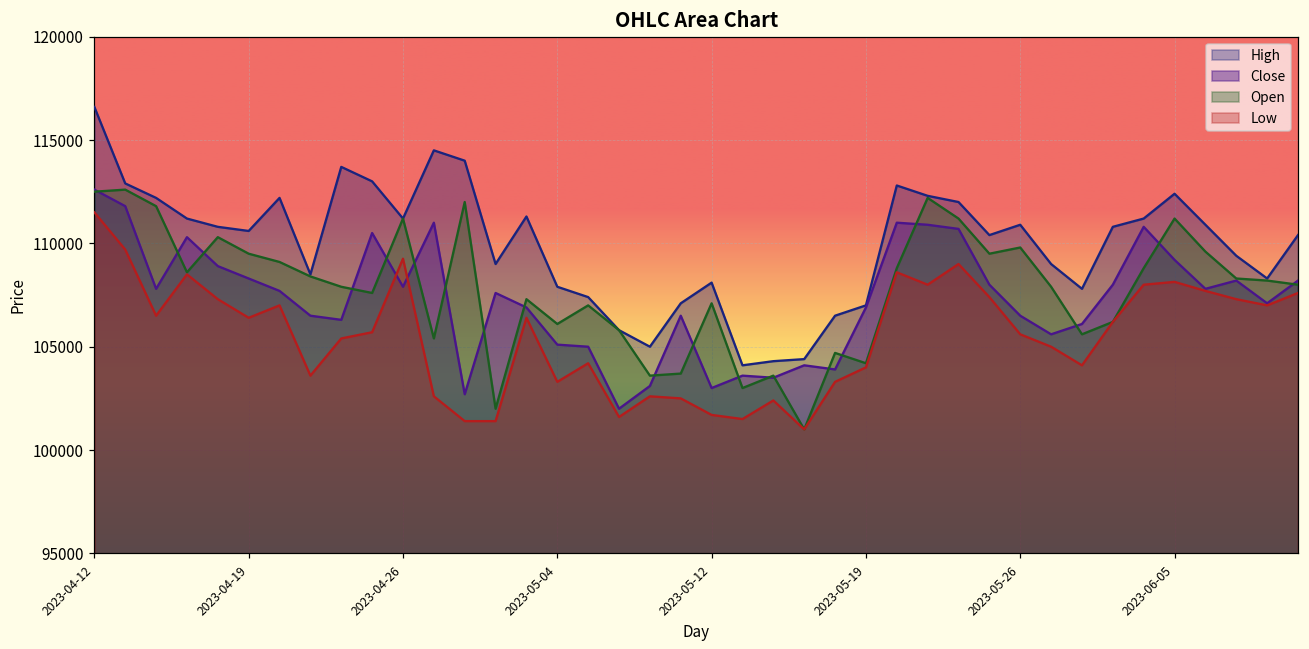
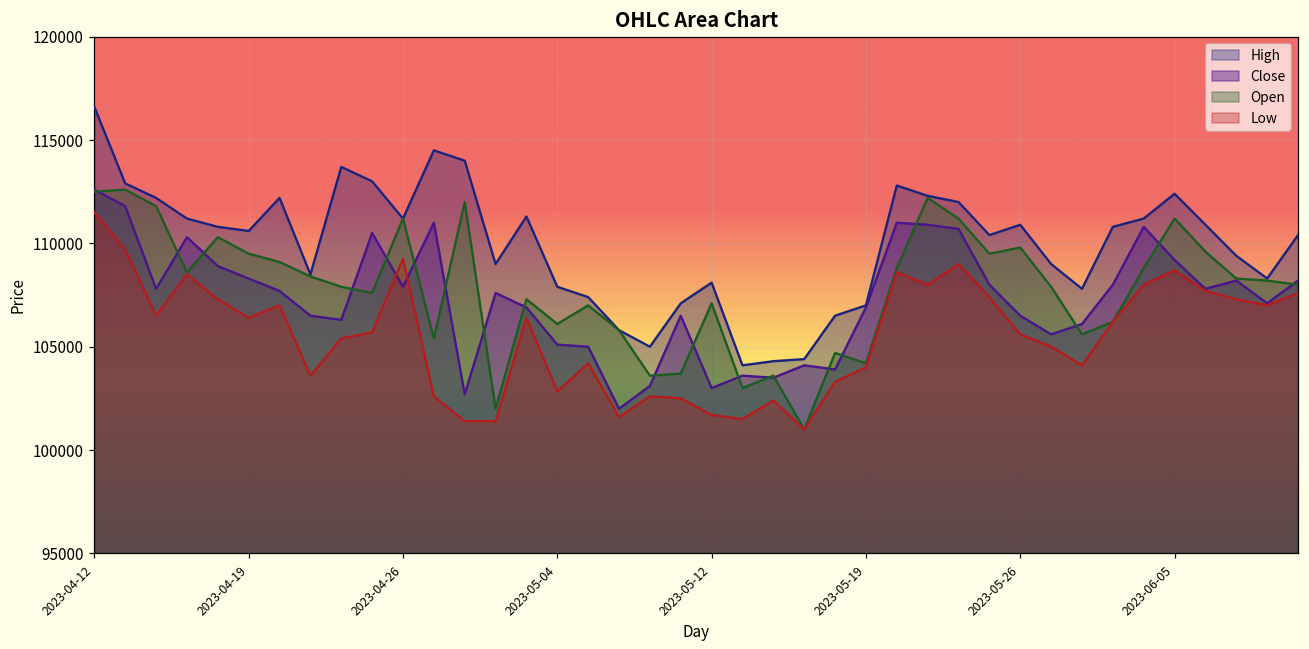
Low, 2023-05-04: 103300 -> 102800
Low, 2023-06-05: 108100 -> 108700
